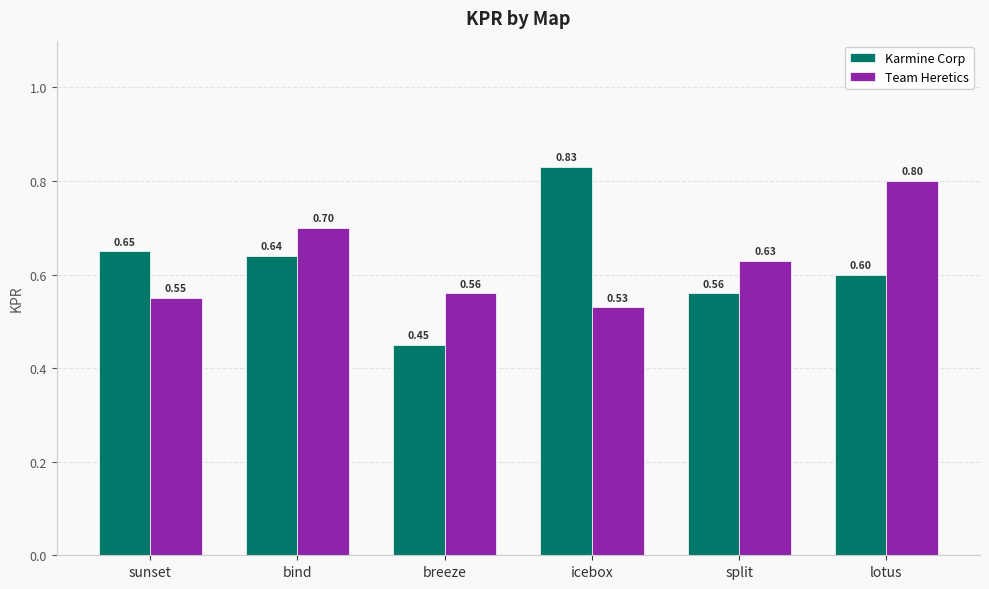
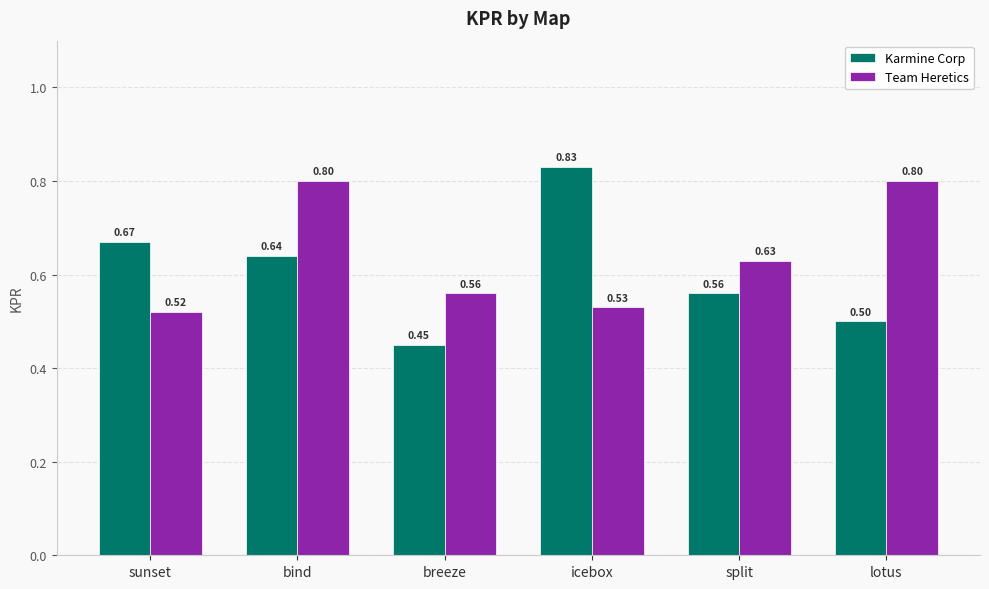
Karmine Corp, sunset: 0.65 -> 0.67
Team Heretics, sunset: 0.55 -> 0.52
Team Heretics, bind: 0.70 -> 0.80
Karmine Corp, lotus: 0.60 -> 0.50
